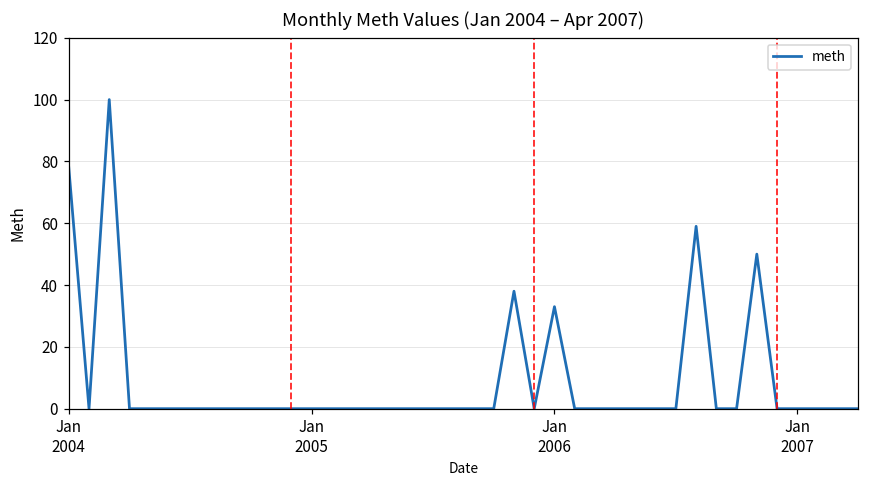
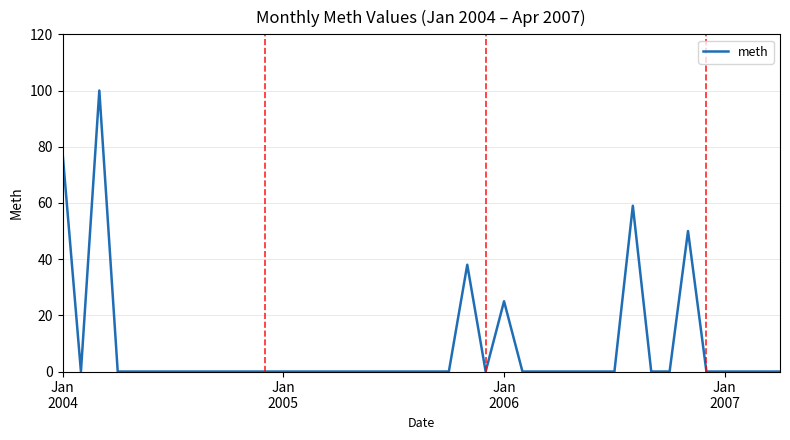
Jan 2006: 33 -> 25
